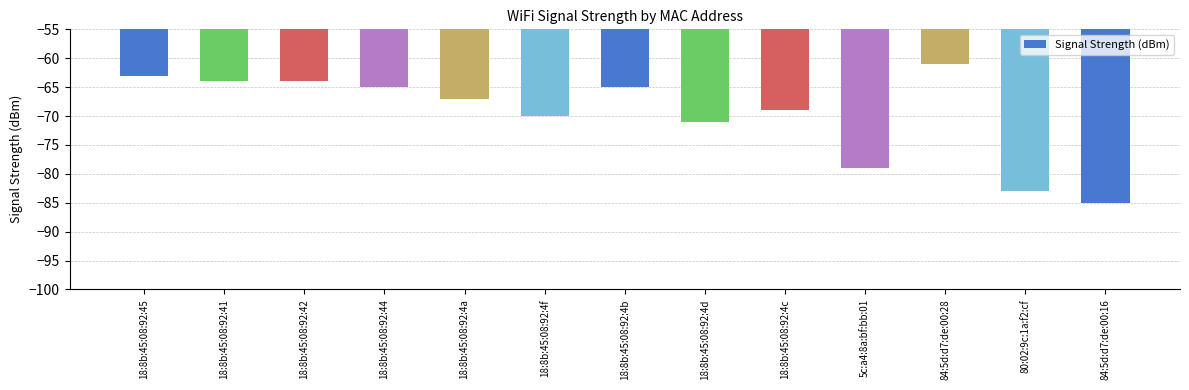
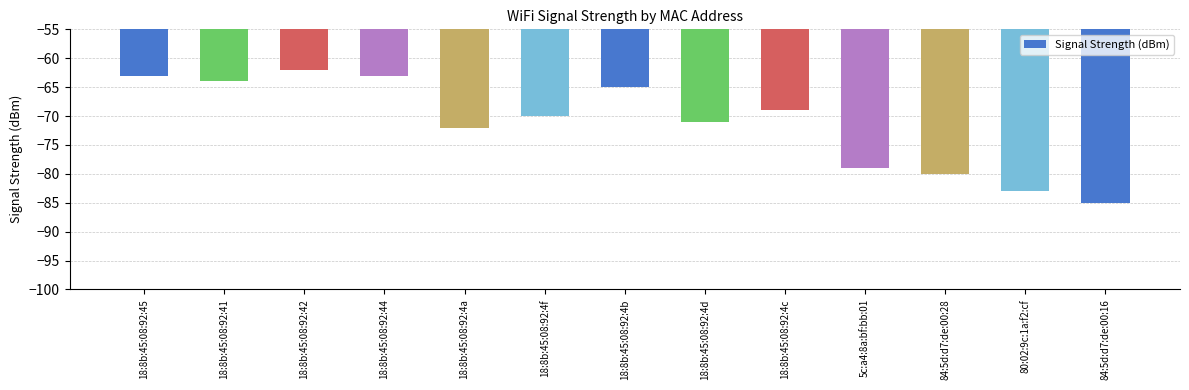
18:8b:45:08:92:42: -64 -> -62
18:8b:45:08:92:44: -65 -> -63
18:8b:45:08:92:4a: -67 -> -72
84:5d:d7:de:00:28: -61 -> -80
